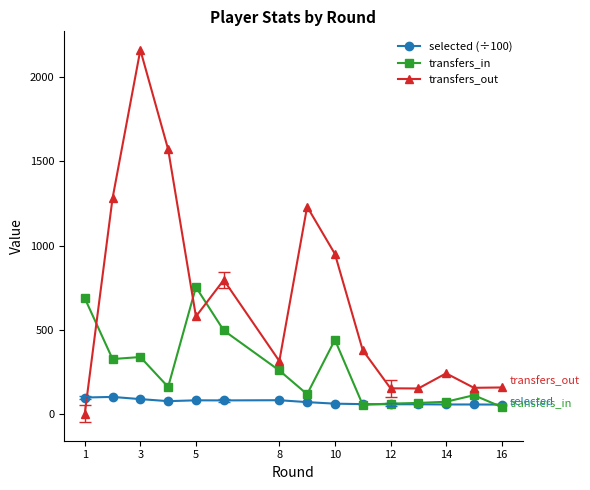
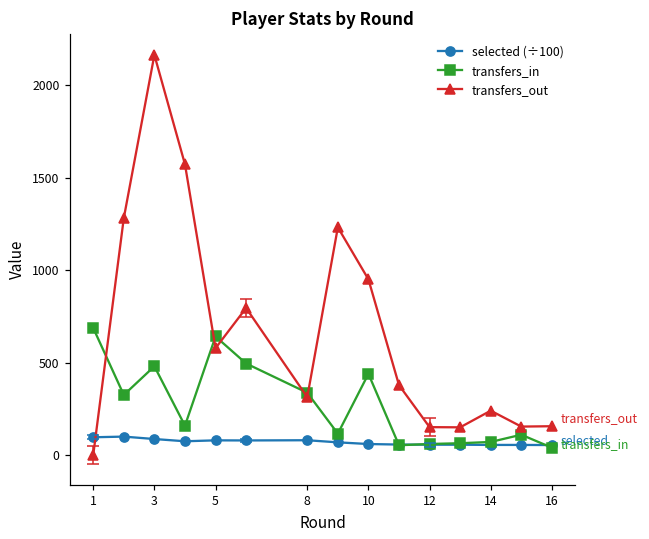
transfers_in, 3: 340 -> 480
transfers_in, 5: 750 -> 640
transfers_in, 8: 260 -> 340
